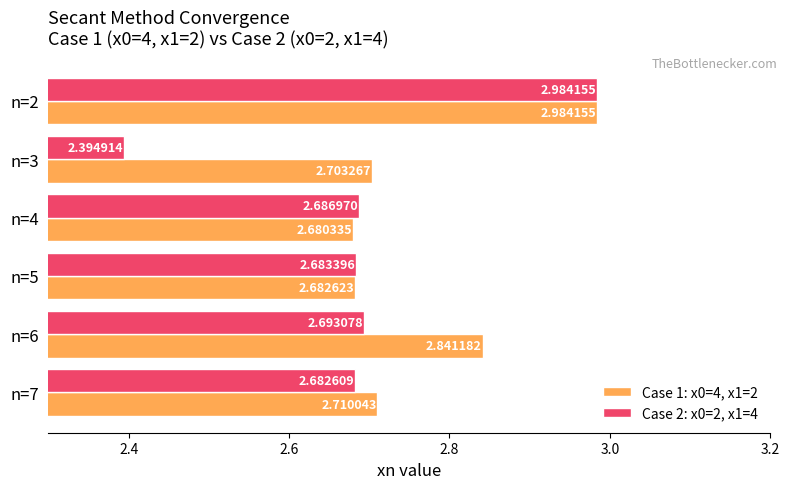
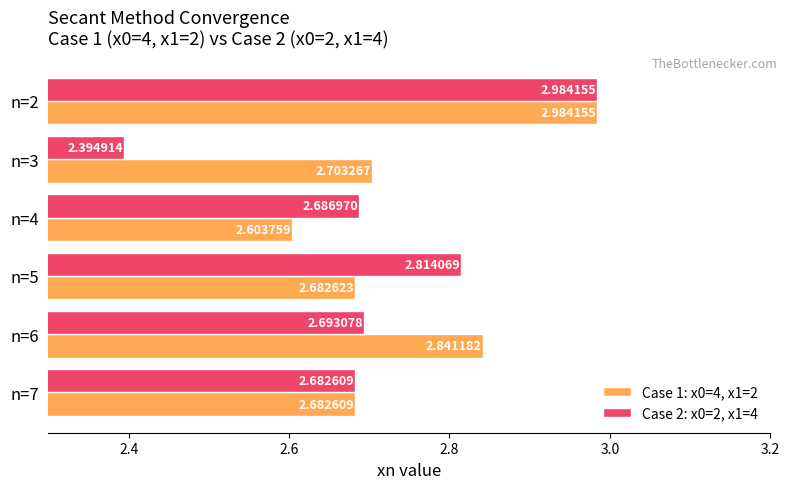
Case 1: x0=4, x1=2, n=4: 2.680335 -> 2.603759
Case 2: x0=2, x1=4, n=5: 2.683396 -> 2.814069
Case 1: x0=4, x1=2, n=7: 2.710043 -> 2.682609
